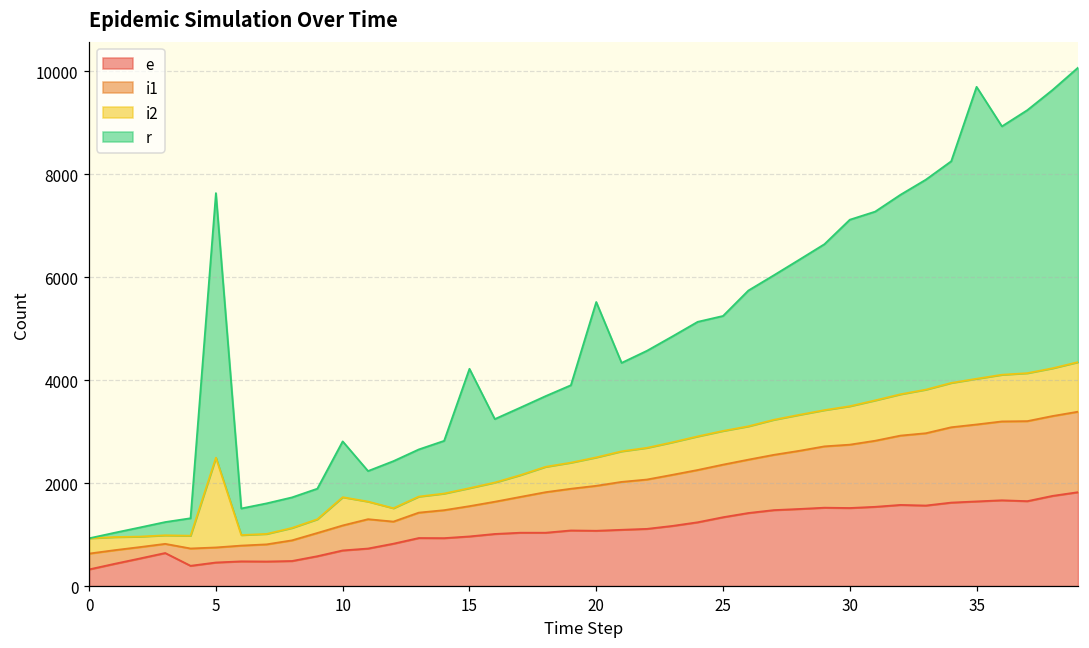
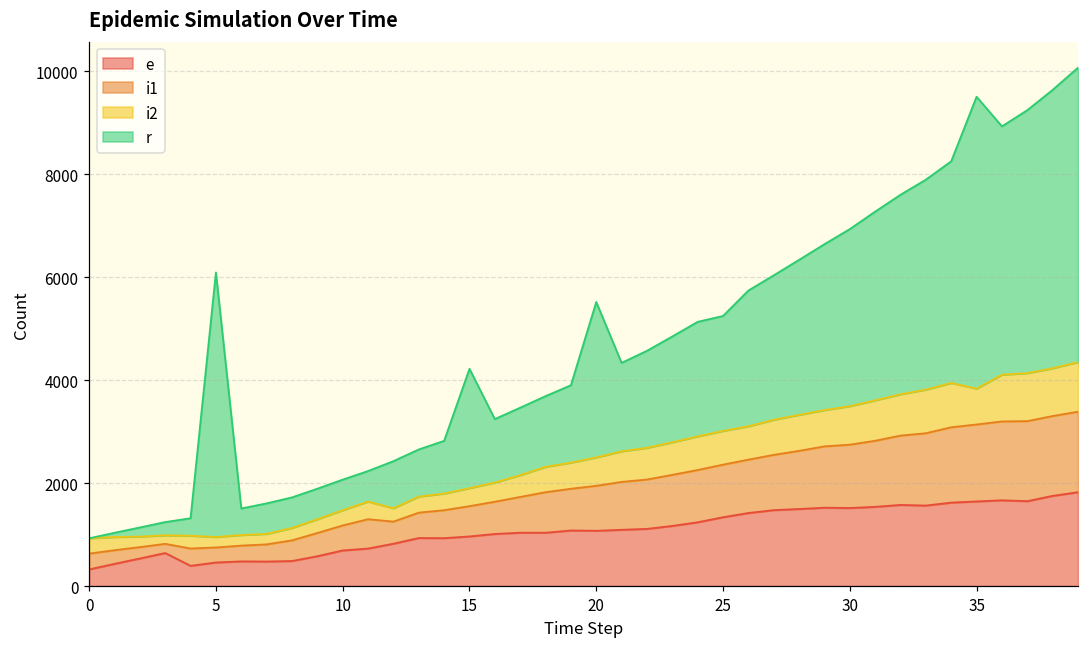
i2, 5: 1700 -> 200
i2, 10: 500 -> 300
r, 10: 1100 -> 600
r, 30: 3600 -> 3400
i2, 35: 900 -> 700
